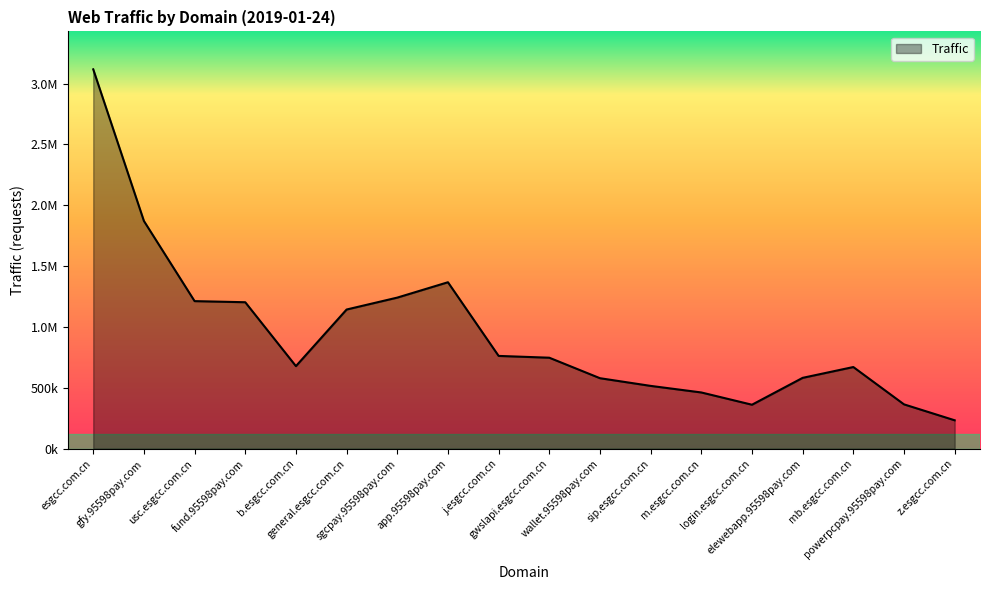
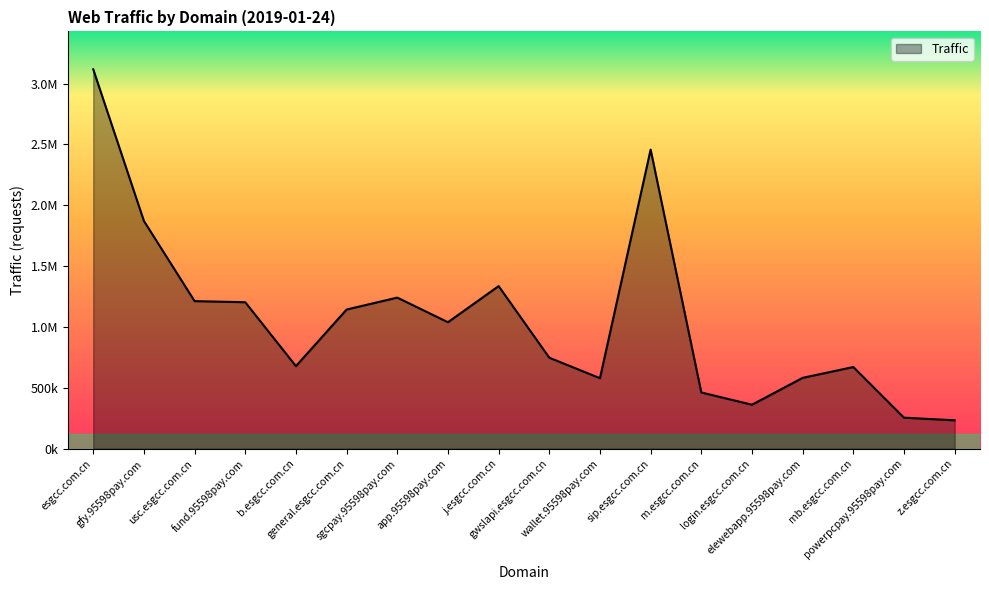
app.95598pay.com: 1370000 -> 1040000
j.esgcc.com.cn: 760000 -> 1340000
sip.esgcc.com.cn: 520000 -> 2460000
powerpcpay.95598pay.com: 360000 -> 260000
